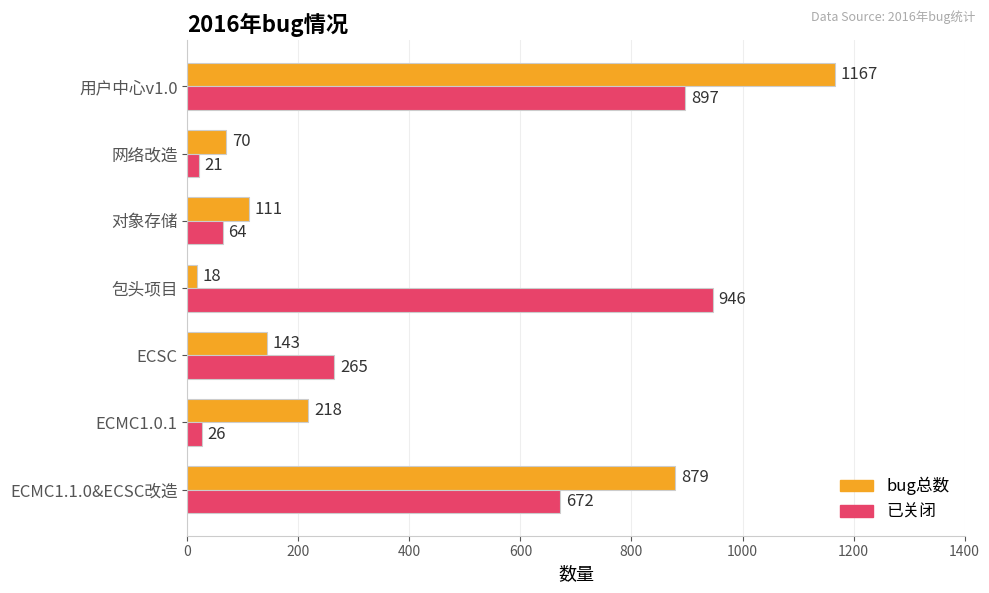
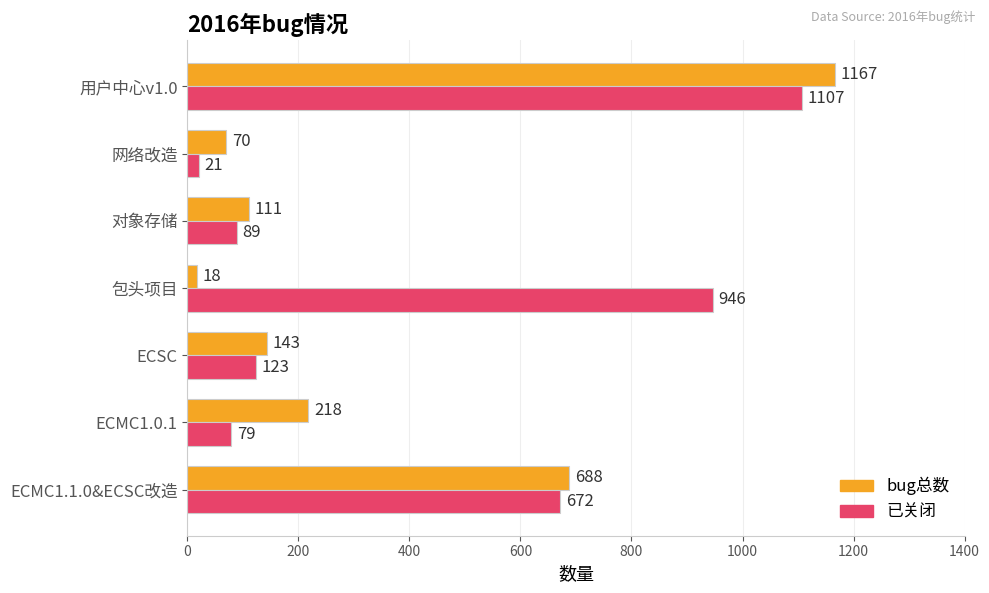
已关闭, 用户中心v1.0: 897 -> 1107
已关闭, 对象存储: 64 -> 89
已关闭, ECSC: 265 -> 123
已关闭, ECMC1.0.1: 26 -> 79
bug总数, ECMC1.1.0&ECSC改造: 879 -> 688
